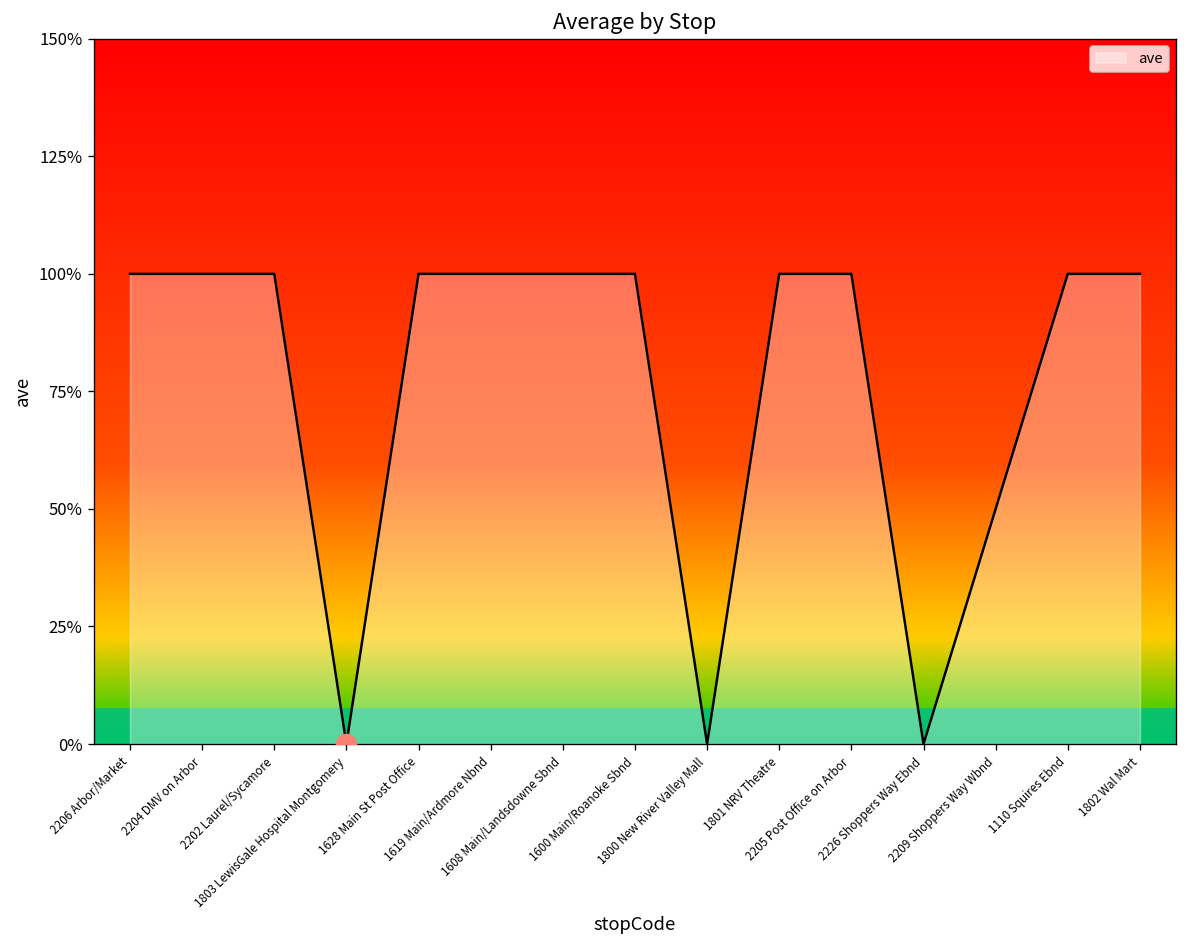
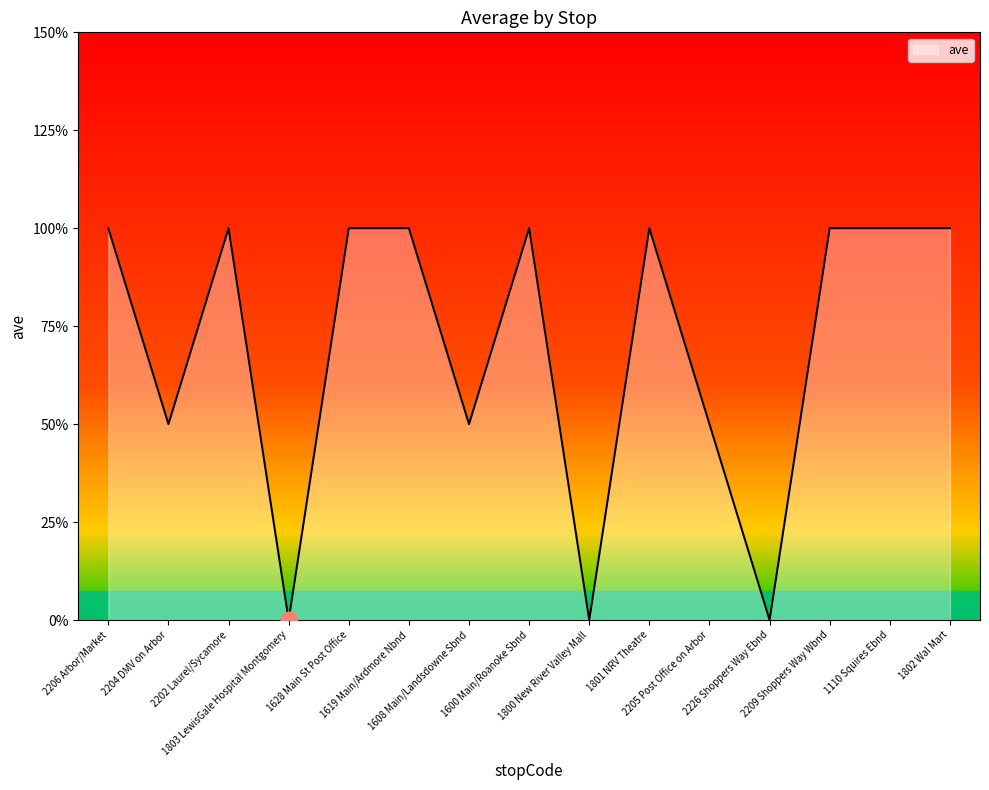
ave, 2204 DMV on Arbor: 100% -> 50%
ave, 1608 Main/Landsdowne Sbnd: 100% -> 50%
ave, 2205 Post Office on Arbor: 100% -> 50%
ave, 2209 Shoppers Way Wbnd: 50% -> 100%
